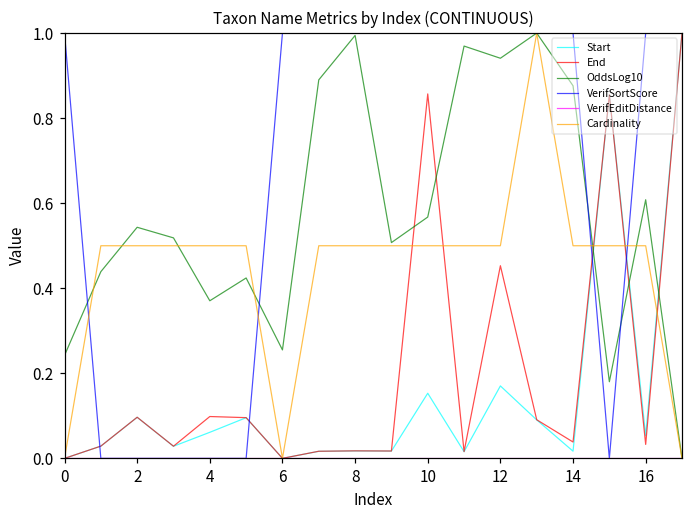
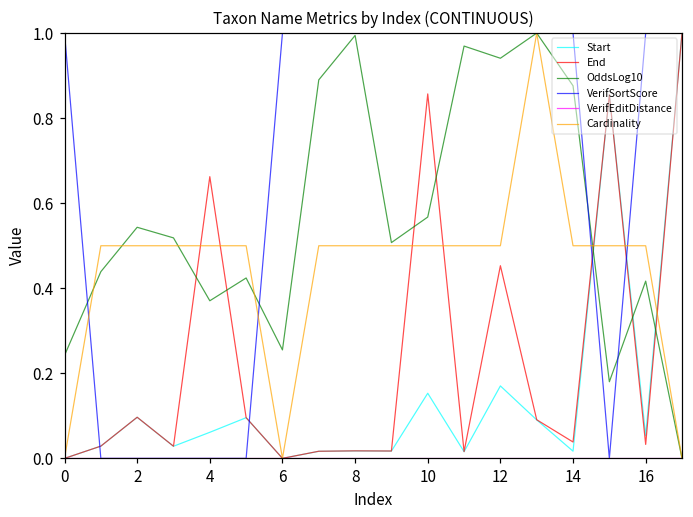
End, 4: 0.10 -> 0.66
OddsLog10, 16: 0.61 -> 0.42
